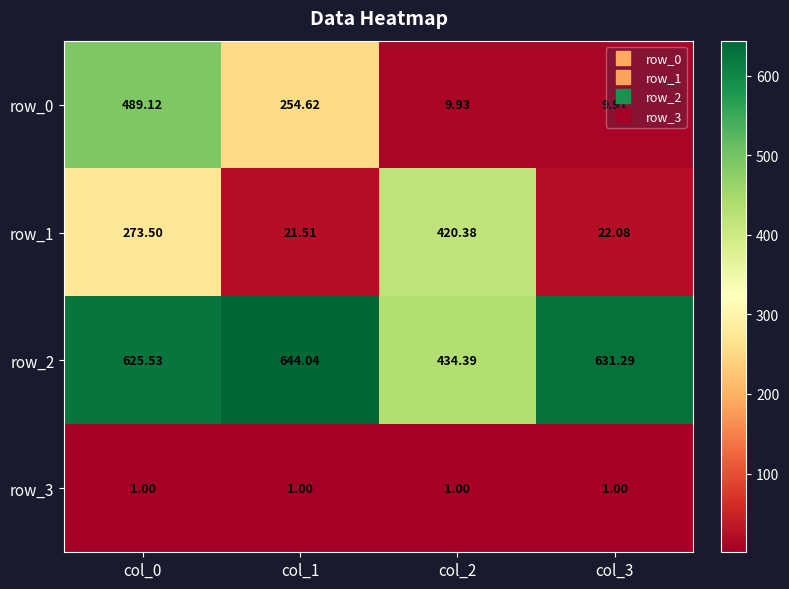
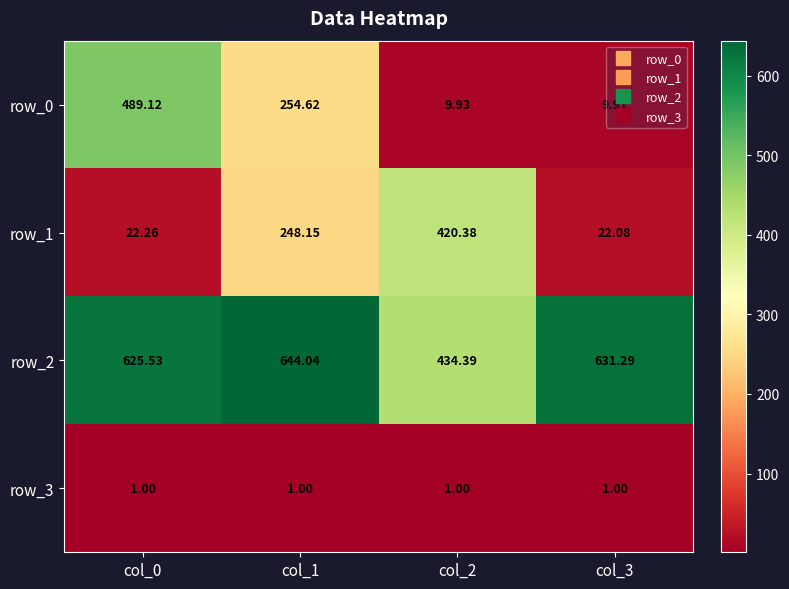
row_1, col_0: 273.50 -> 22.26
row_1, col_1: 21.51 -> 248.15
